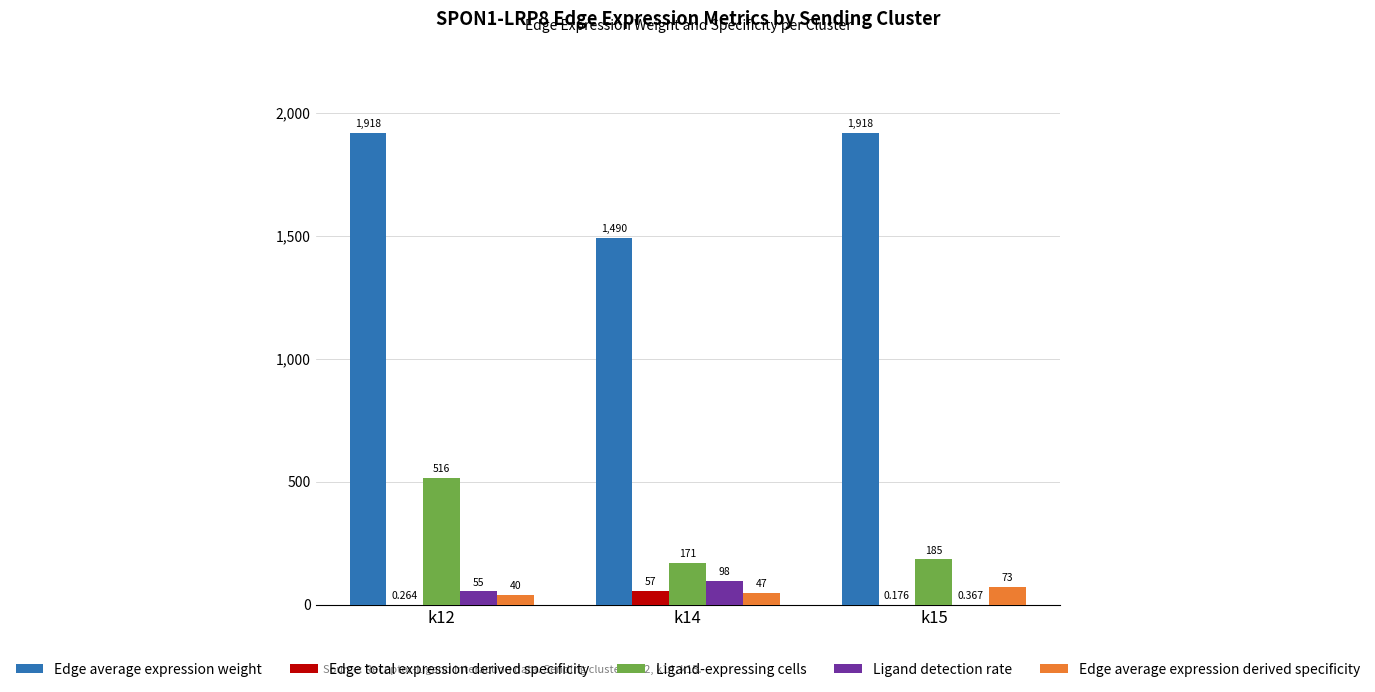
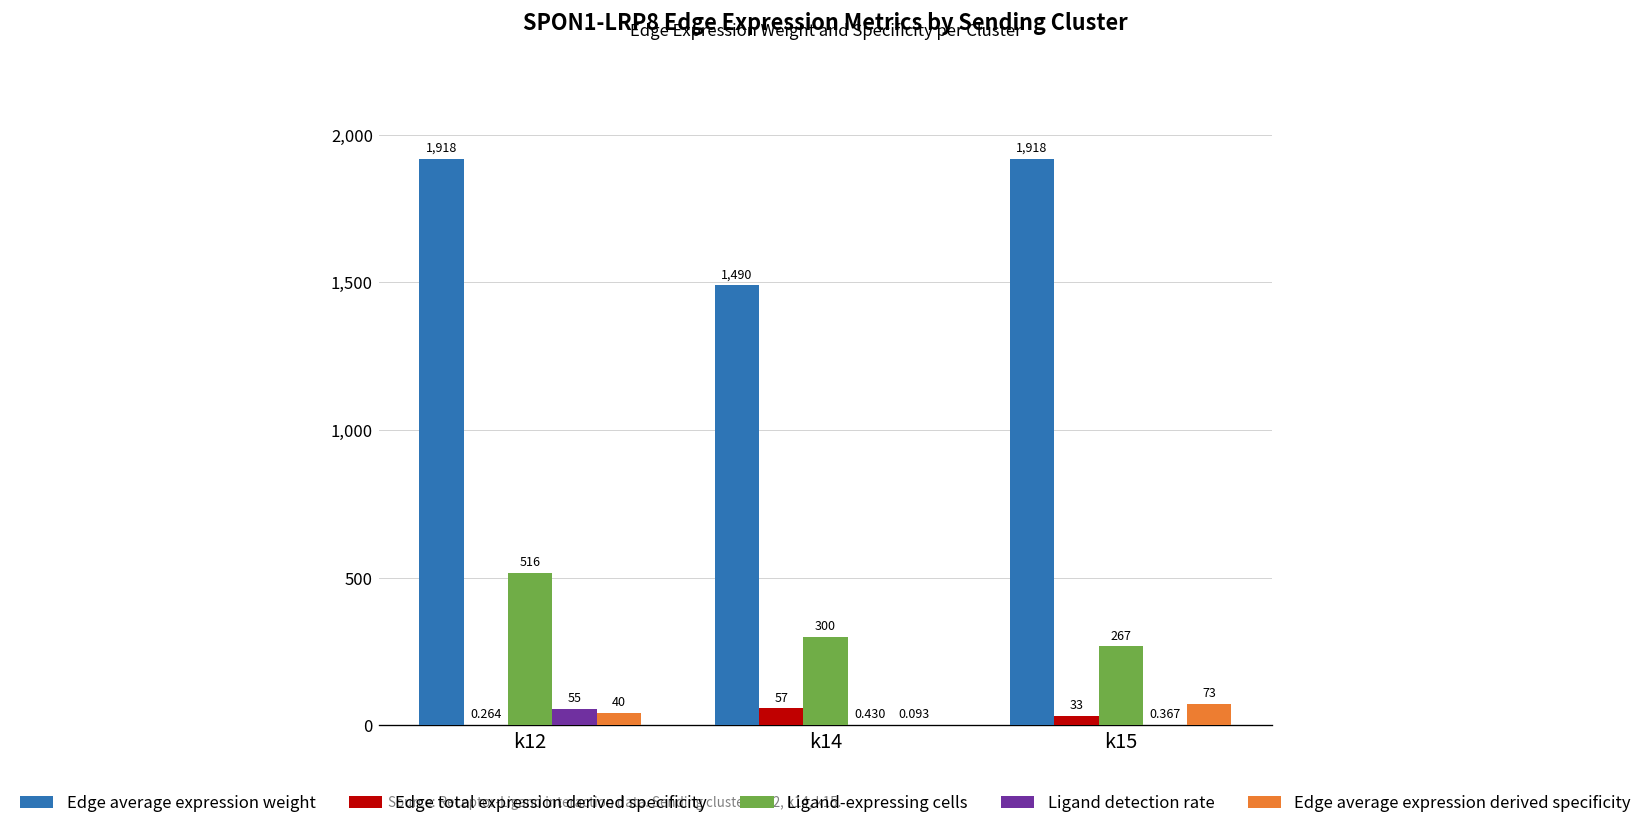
Ligand-expressing cells, k14: 171 -> 300
Ligand detection rate, k14: 98 -> 0.430
Edge average expression derived specificity, k14: 47 -> 0.093
Edge total expression derived specificity, k15: 0.176 -> 33
Ligand-expressing cells, k15: 185 -> 267
